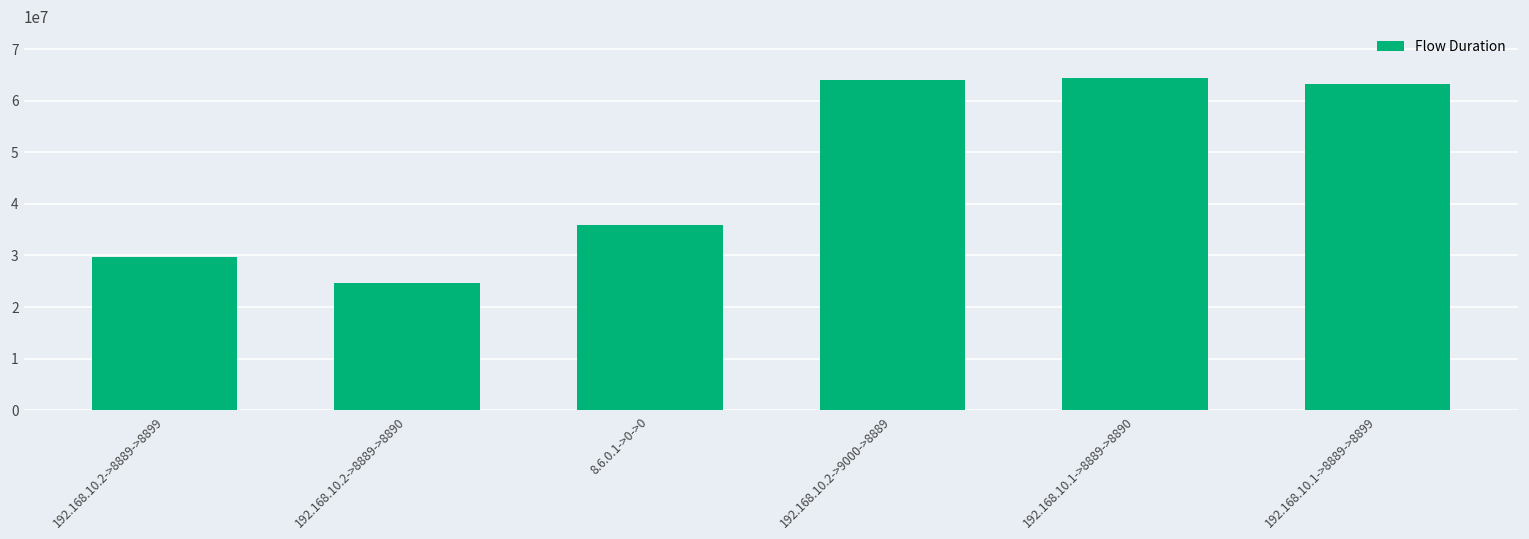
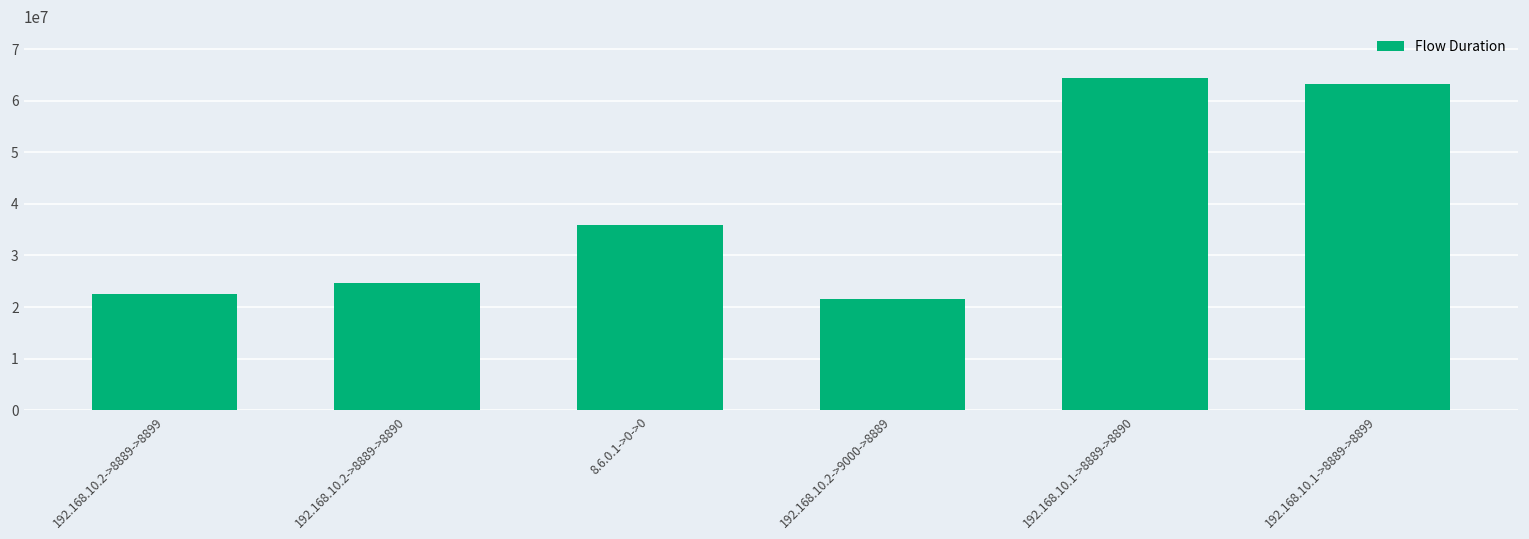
192.168.10.2->8889->8899: 30000000 -> 23000000
192.168.10.2->9000->8889: 64000000 -> 22000000
